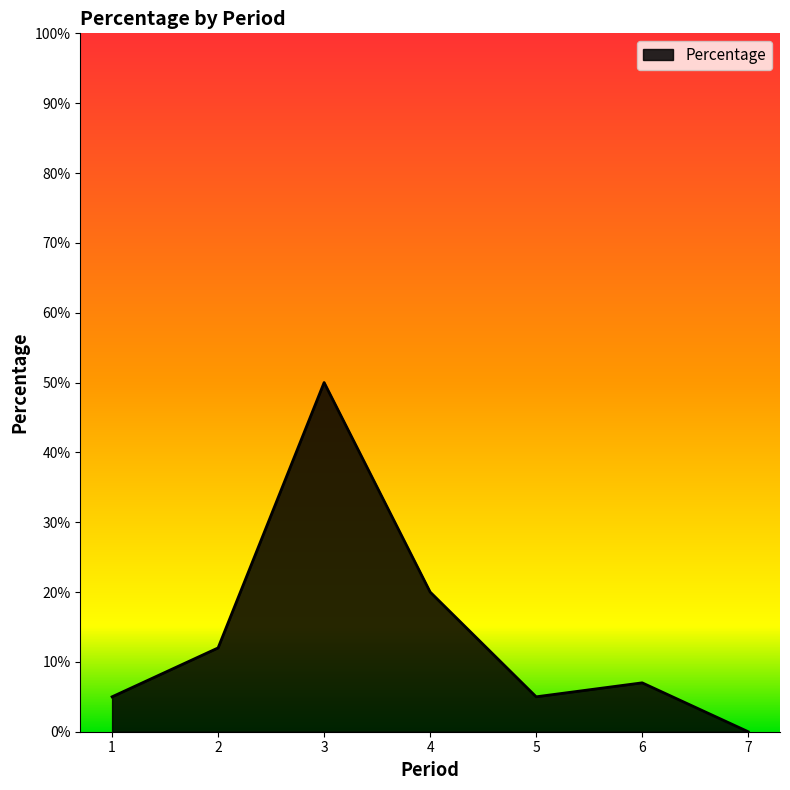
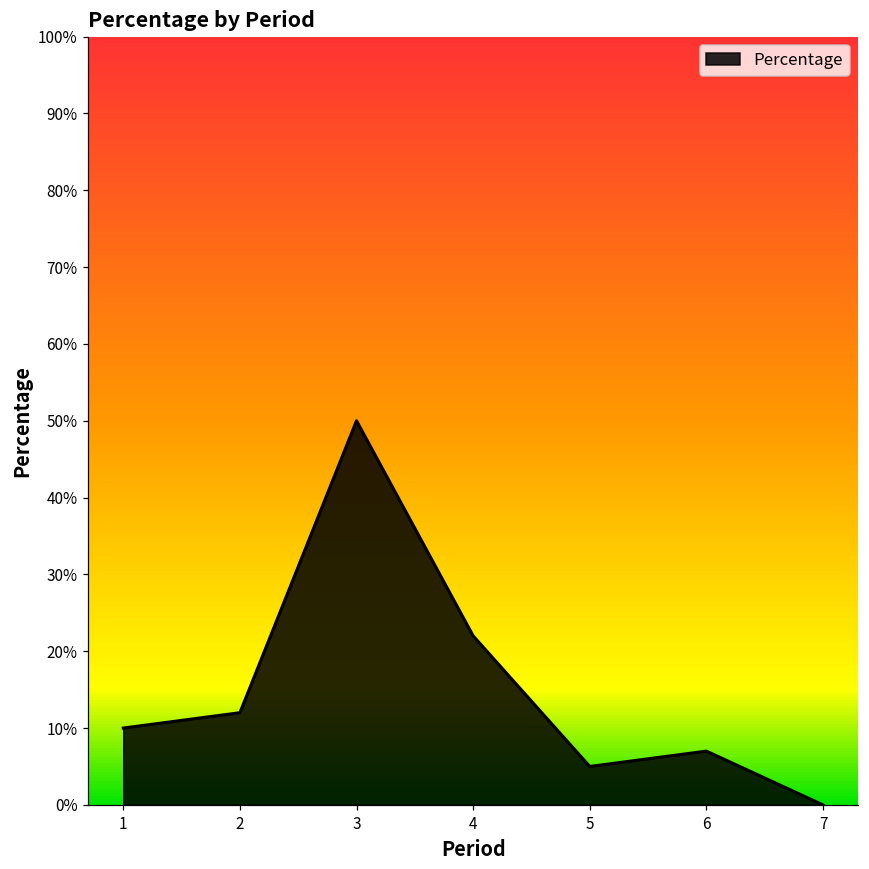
1: 5% -> 10%
4: 20% -> 22%
